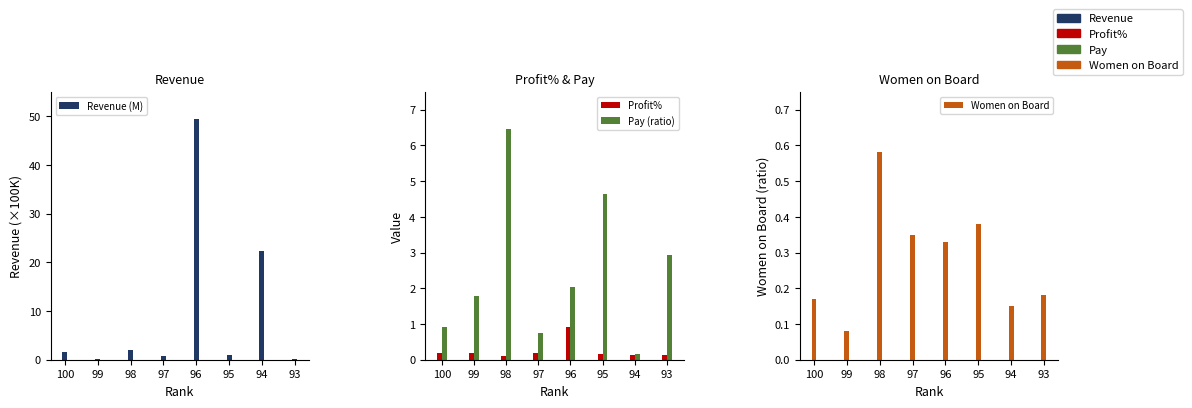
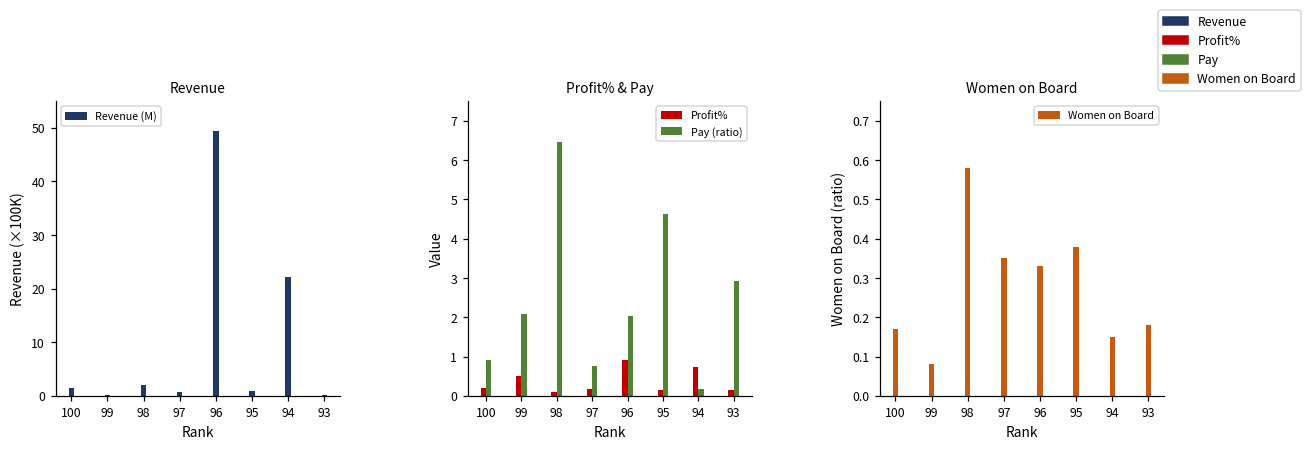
Profit% & Pay, Profit%, 99: 0.2 -> 0.5
Profit% & Pay, Pay (ratio), 99: 1.8 -> 2.1
Profit% & Pay, Profit%, 94: 0.1 -> 0.7
